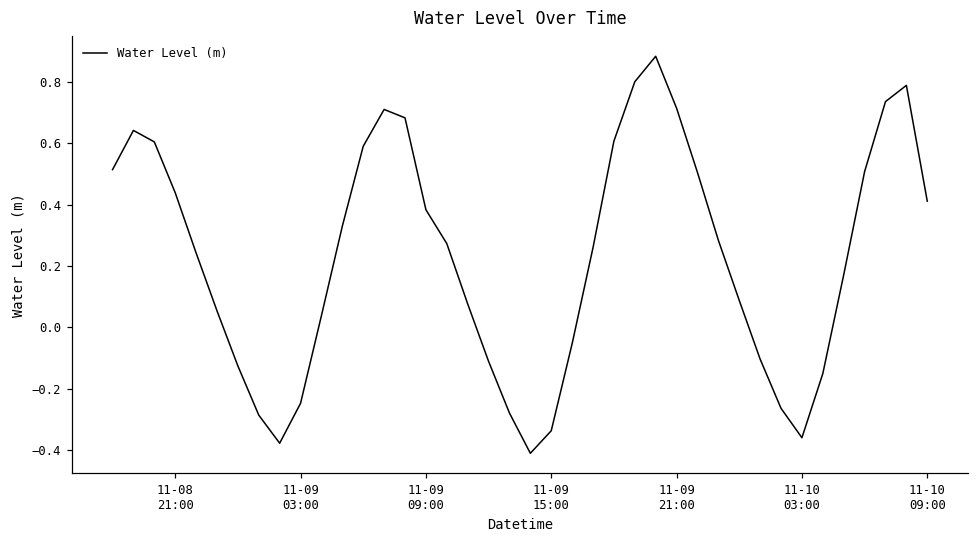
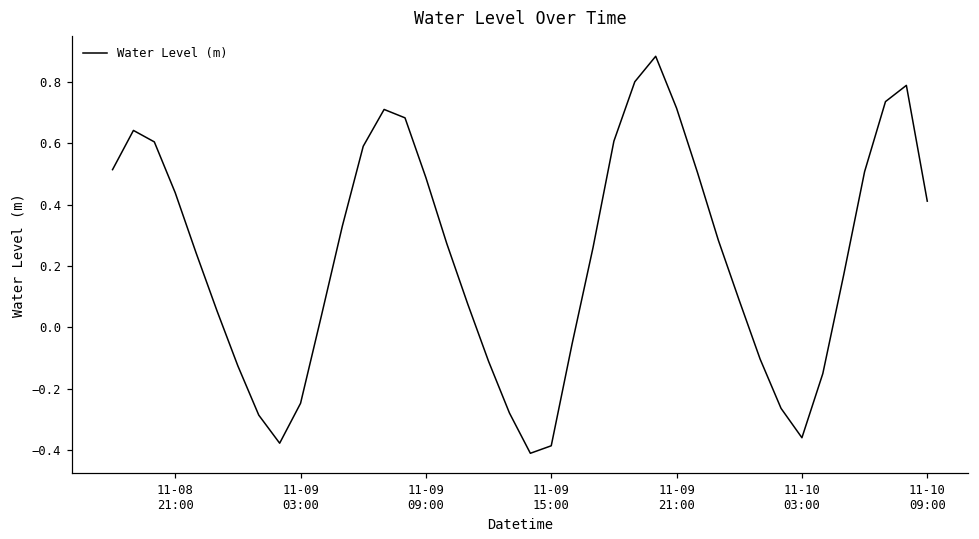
11-09 09:00: 0.38 -> 0.49
11-09 15:00: -0.34 -> -0.39
